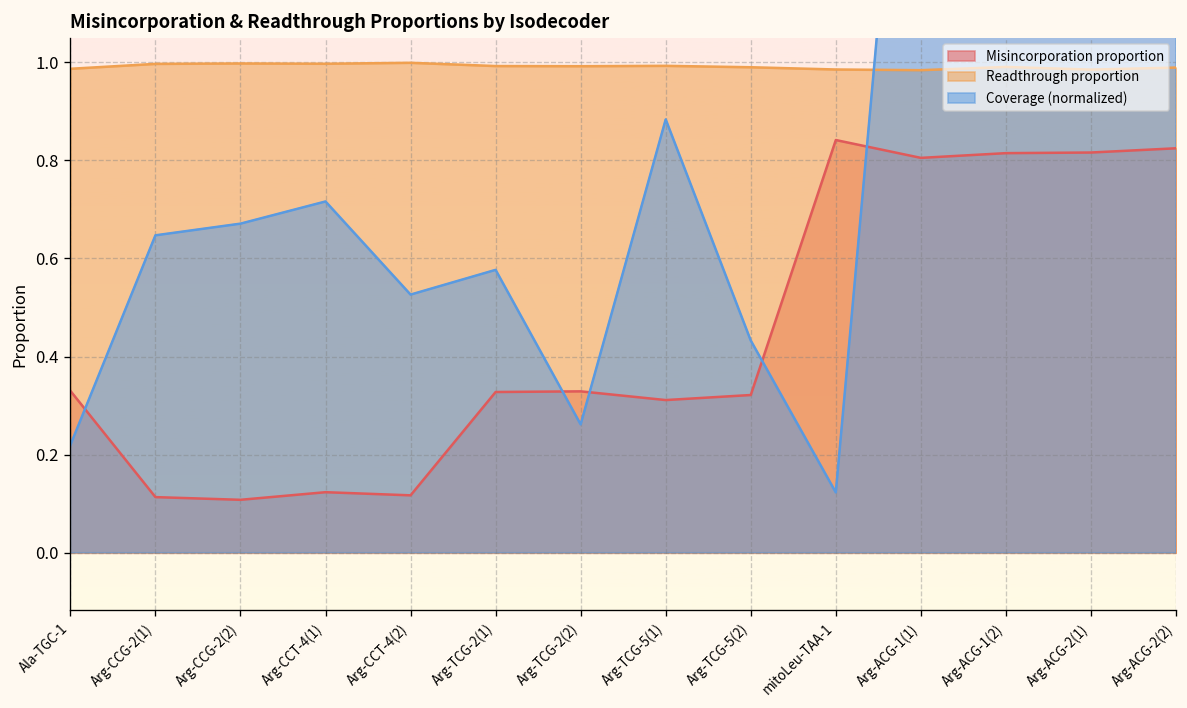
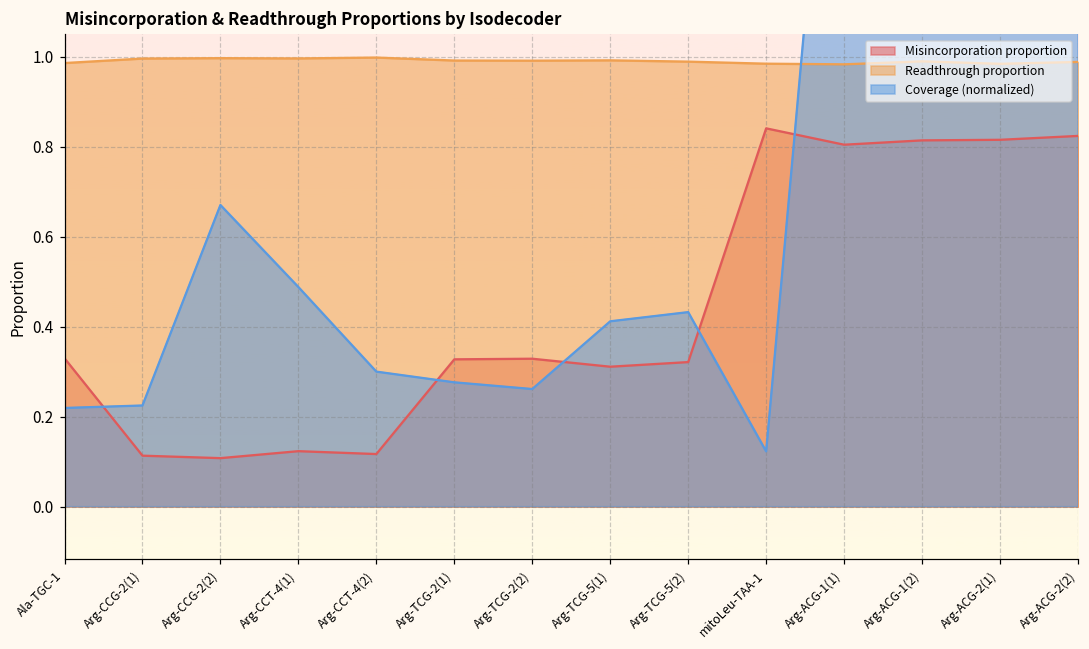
Coverage (normalized), Arg-CCG-2(1): 0.65 -> 0.23
Coverage (normalized), Arg-CCT-4(1): 0.72 -> 0.49
Coverage (normalized), Arg-CCT-4(2): 0.53 -> 0.30
Coverage (normalized), Arg-TCG-2(1): 0.58 -> 0.28
Coverage (normalized), Arg-TCG-5(1): 0.88 -> 0.41
